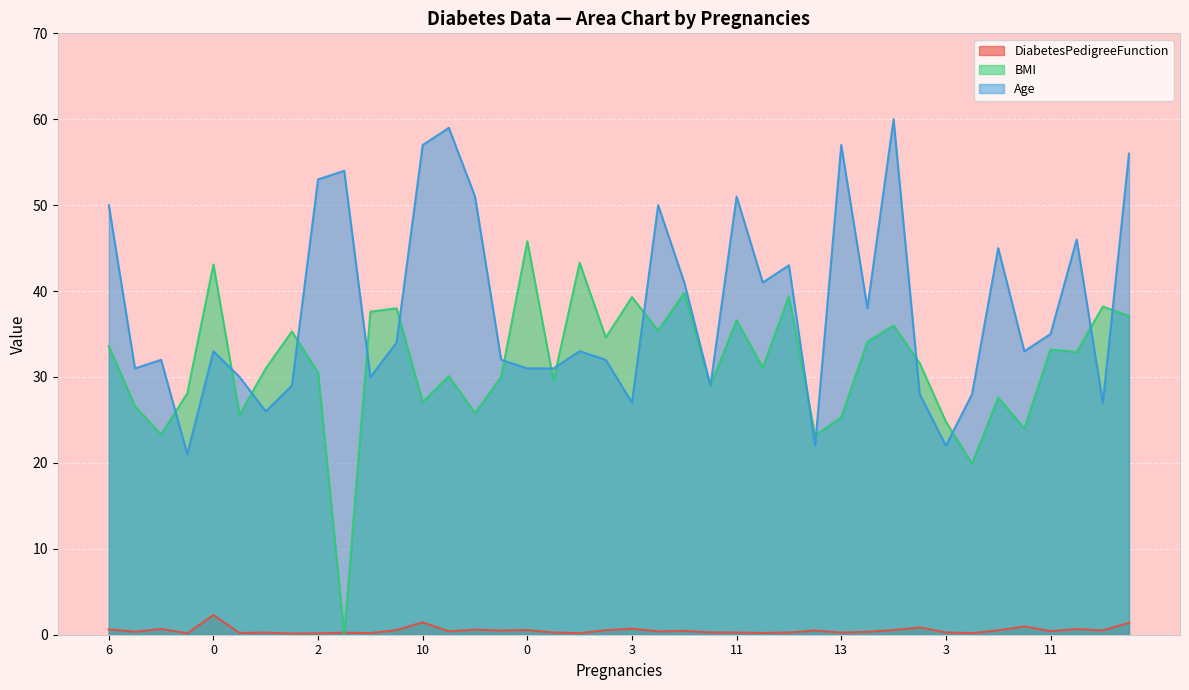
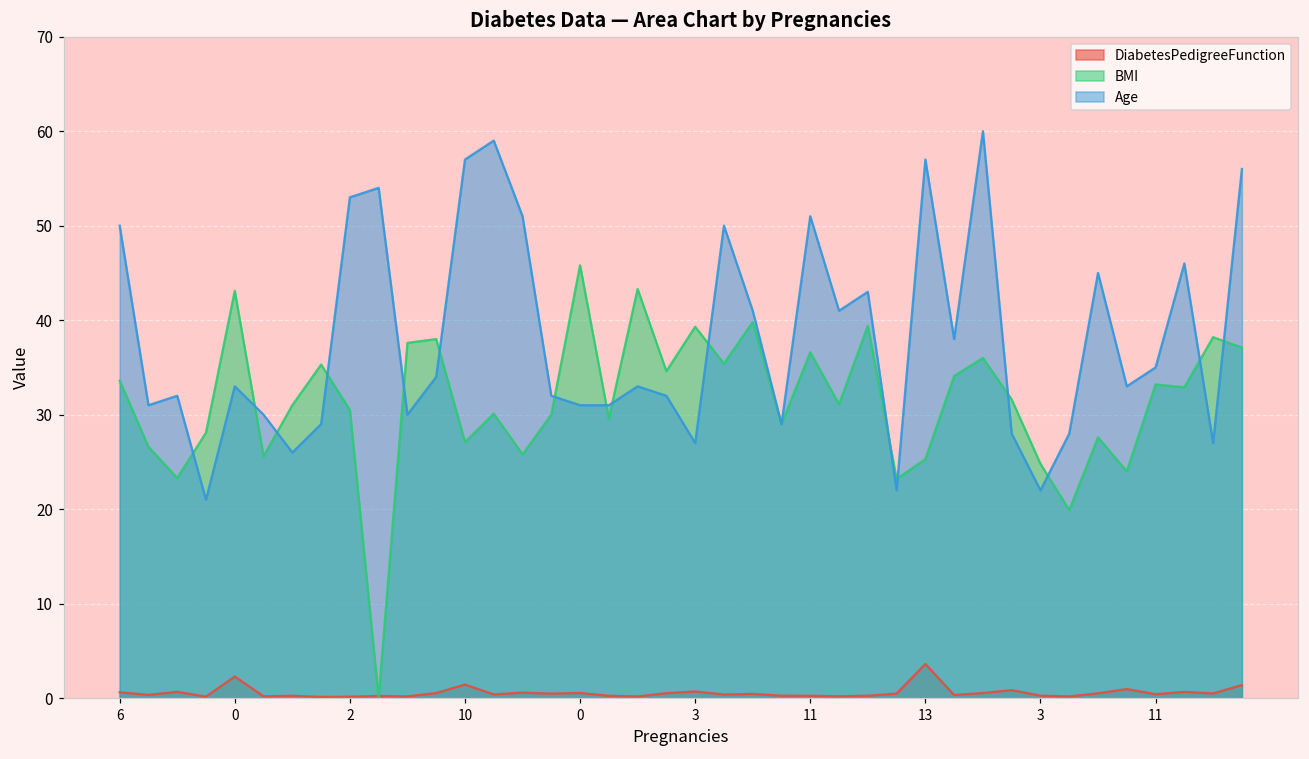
DiabetesPedigreeFunction, 13: 0 -> 4
